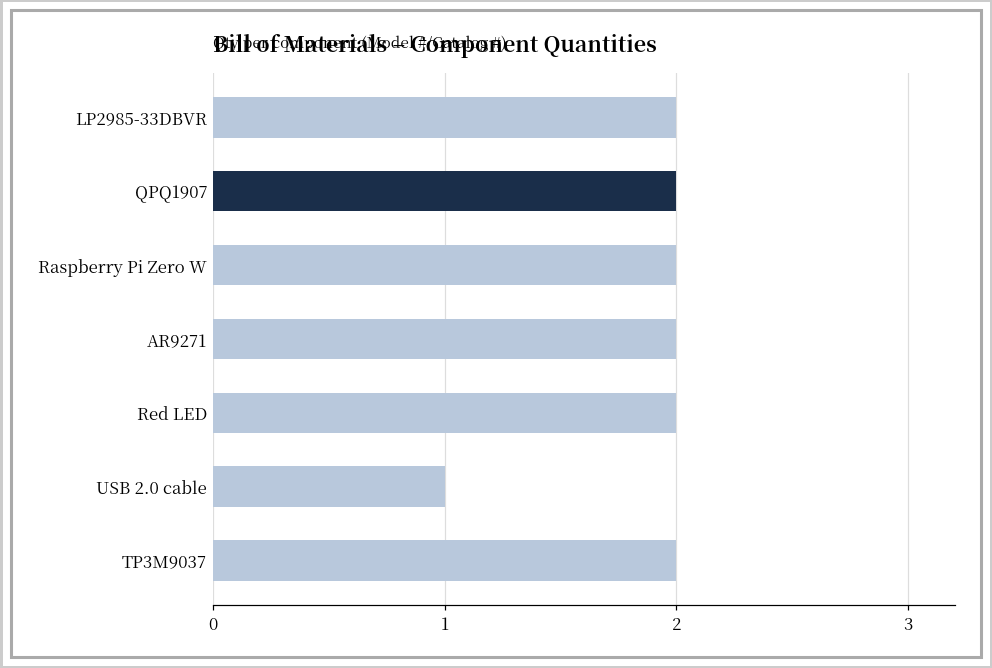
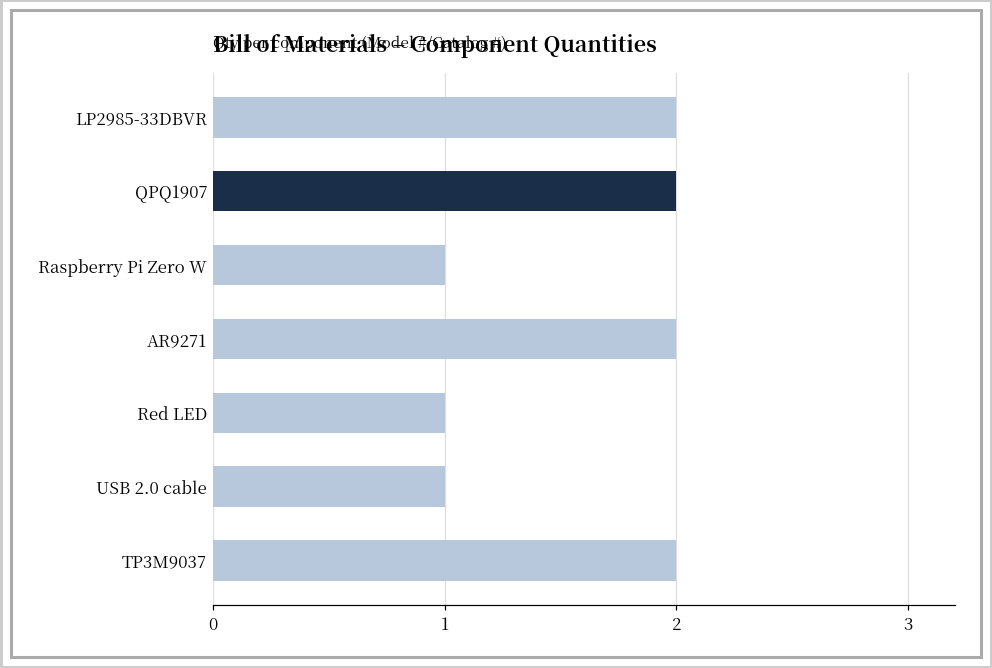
Raspberry Pi Zero W: 2 -> 1
Red LED: 2 -> 1
